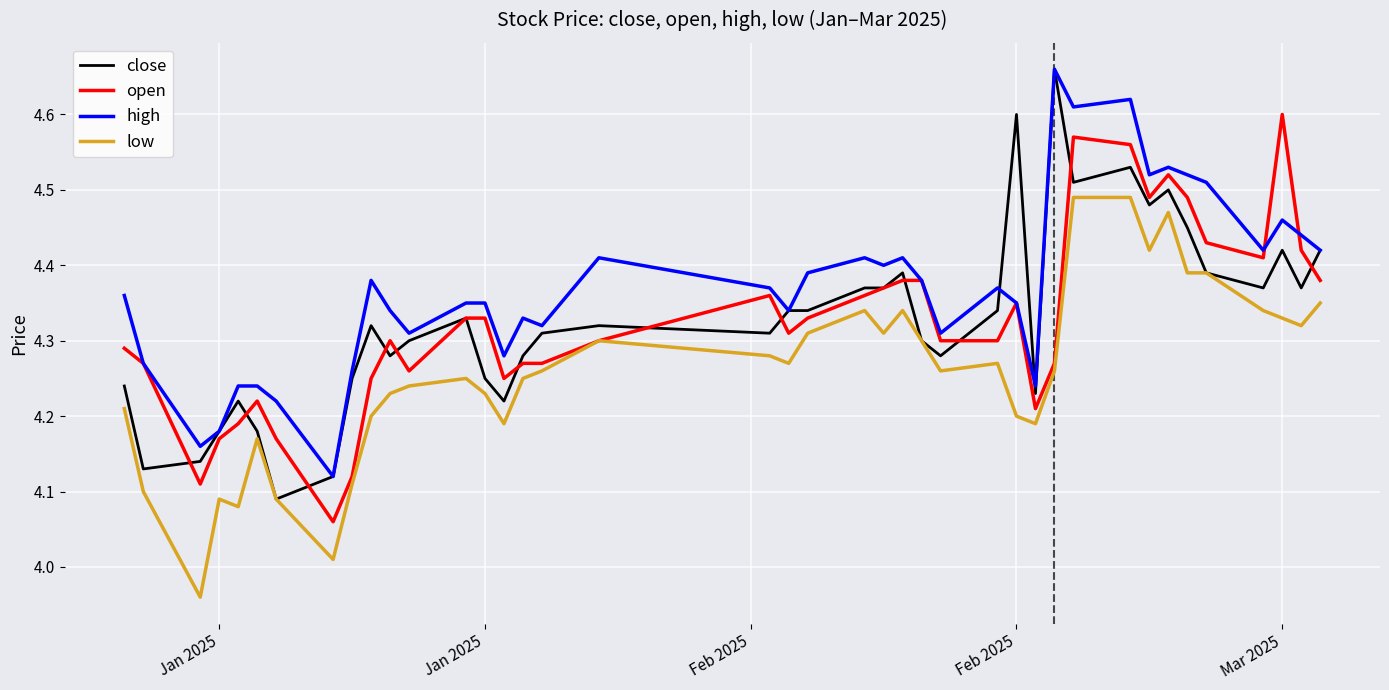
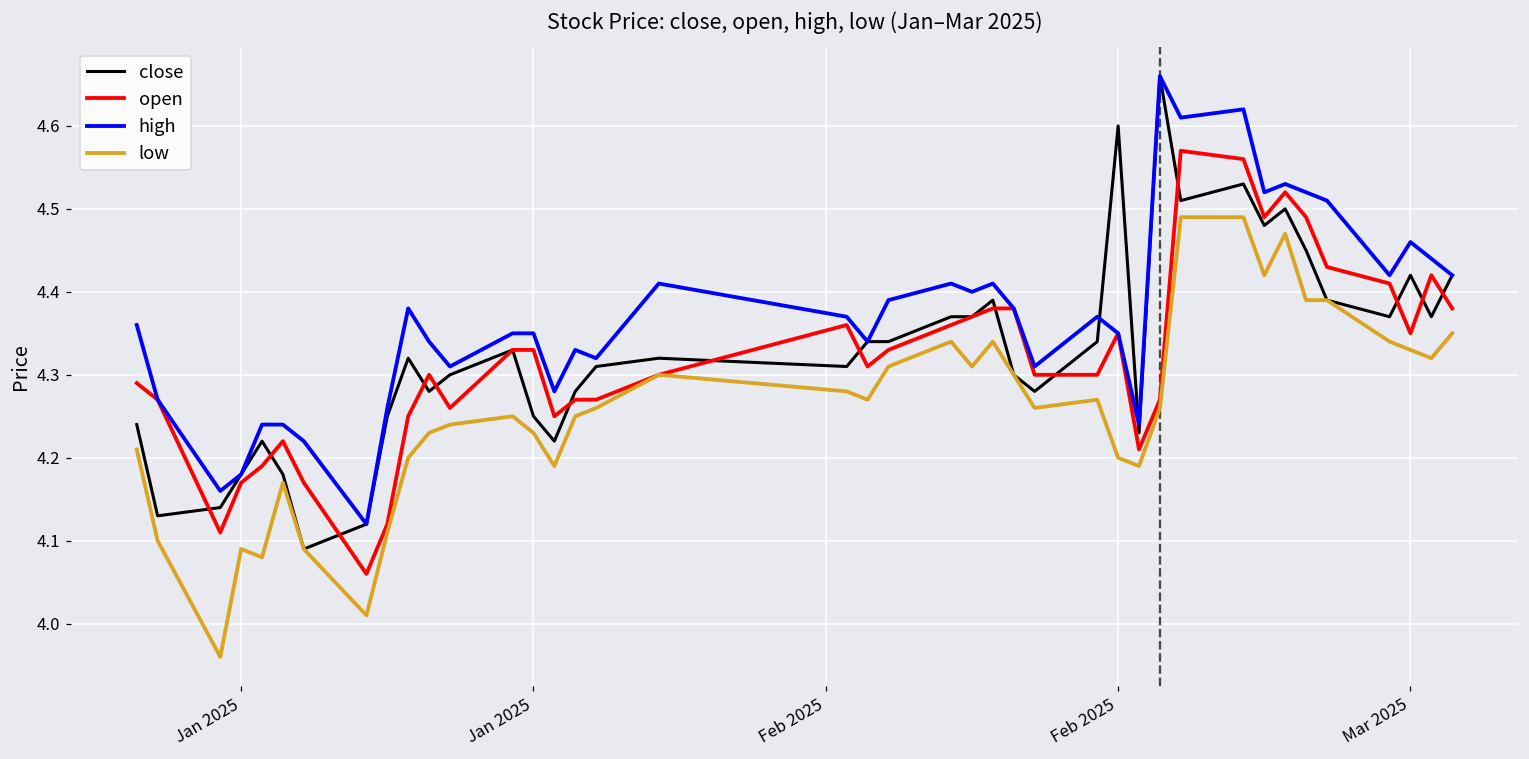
open, Mar 2025: 4.60 -> 4.35
